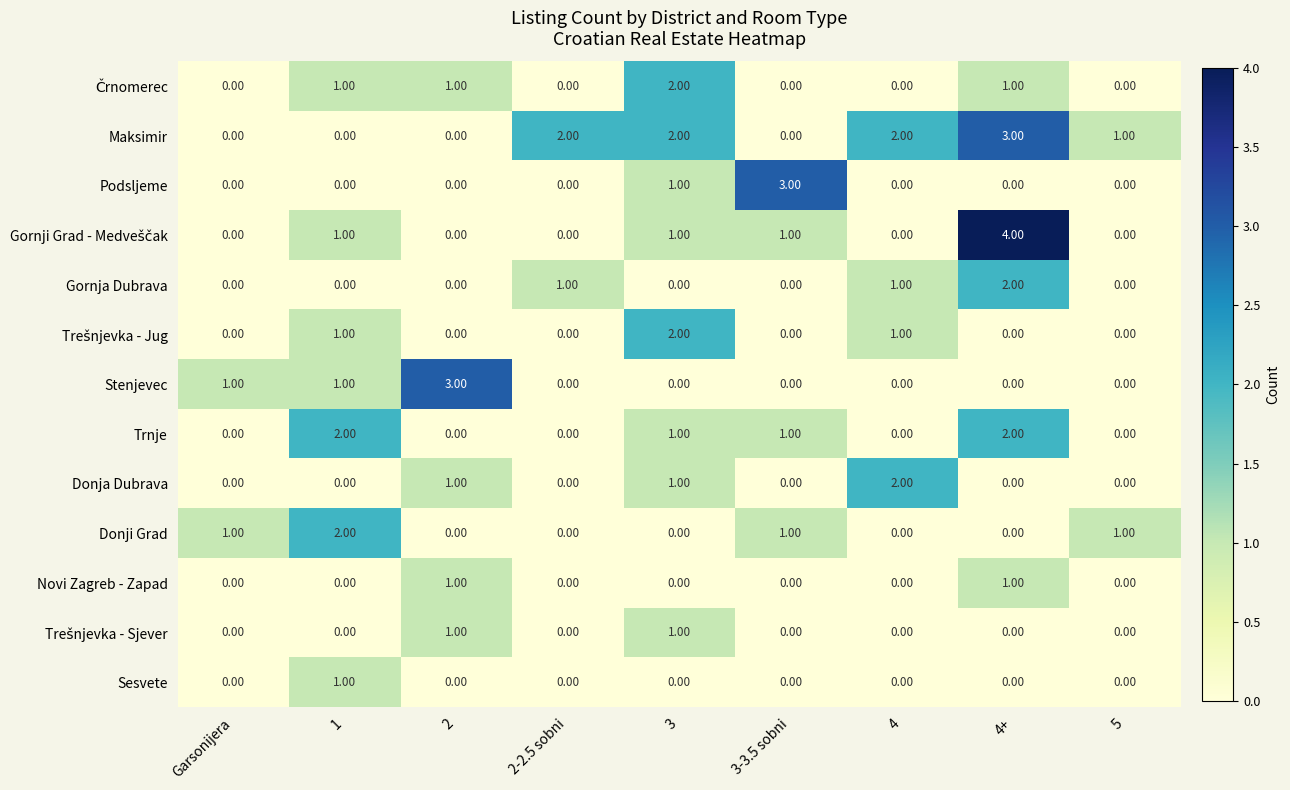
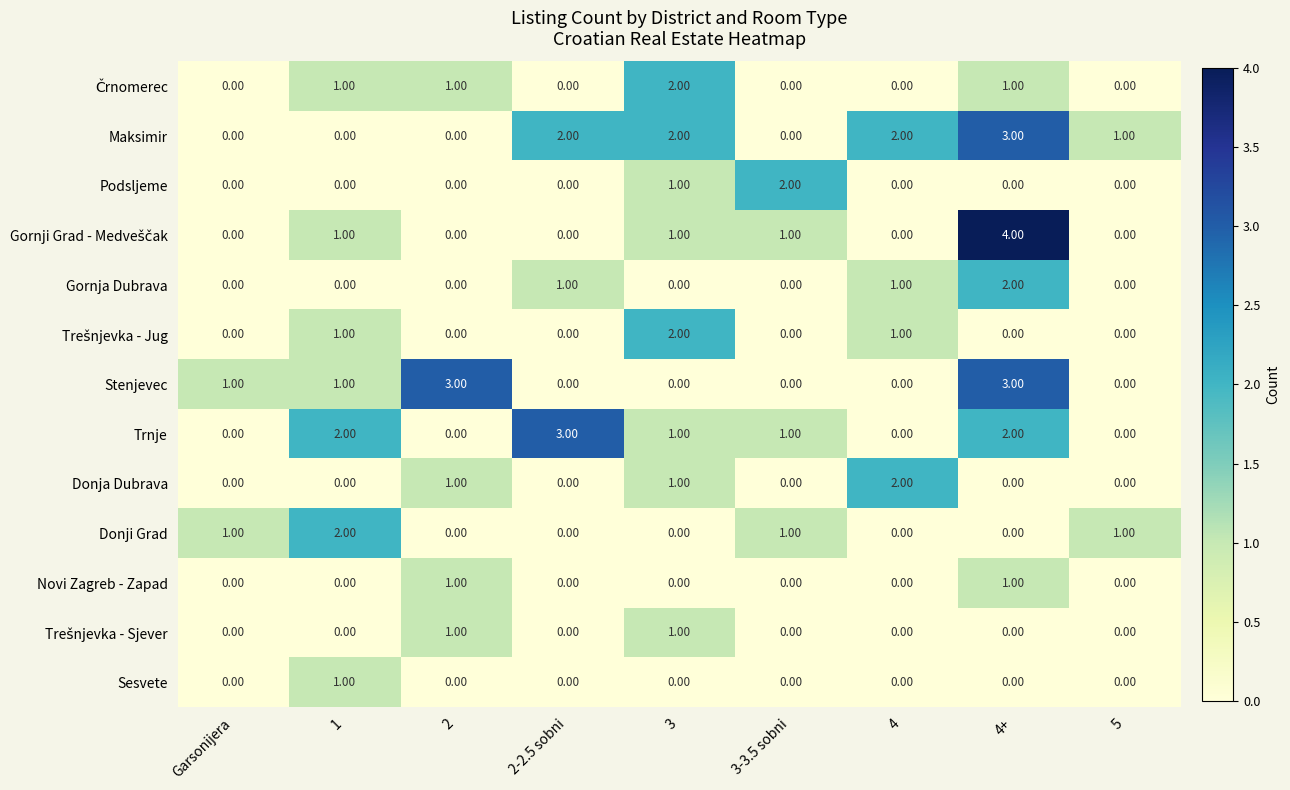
Podsljeme, 3-3.5 sobni: 3.00 -> 2.00
Stenjevec, 4+: 0.00 -> 3.00
Trnje, 2-2.5 sobni: 0.00 -> 3.00
